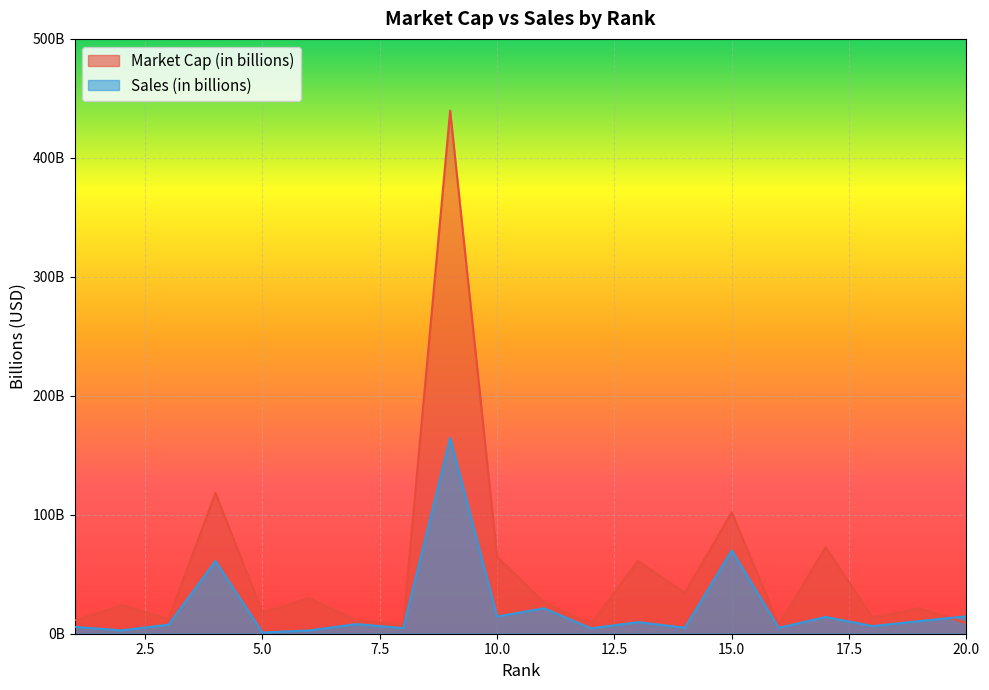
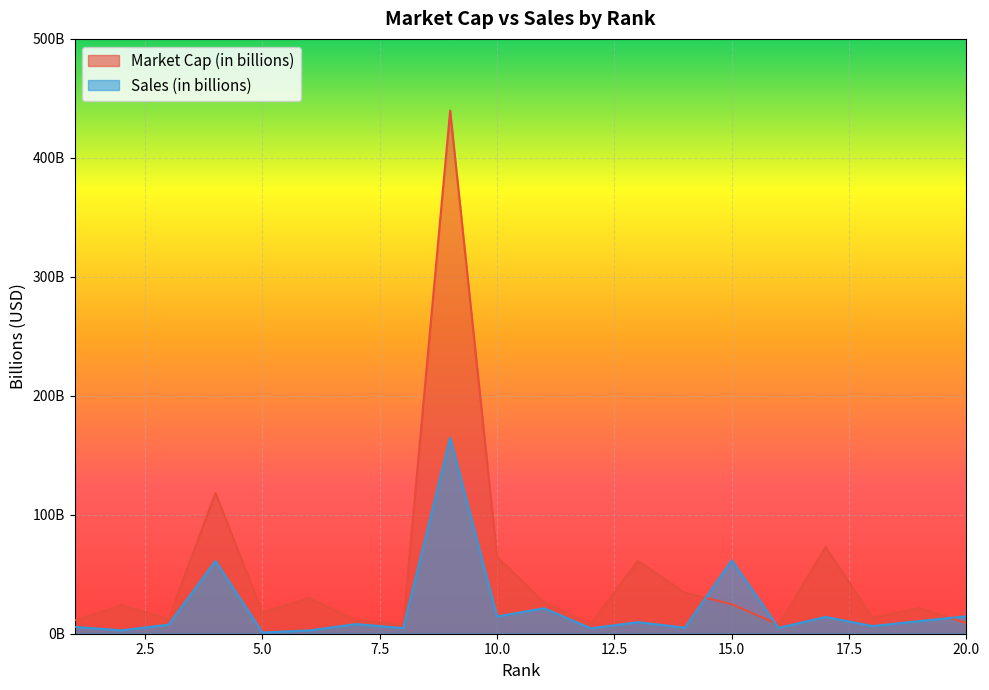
Market Cap (in billions), 15.0: 102000000000 -> 25000000000
Sales (in billions), 15.0: 70000000000 -> 62000000000
